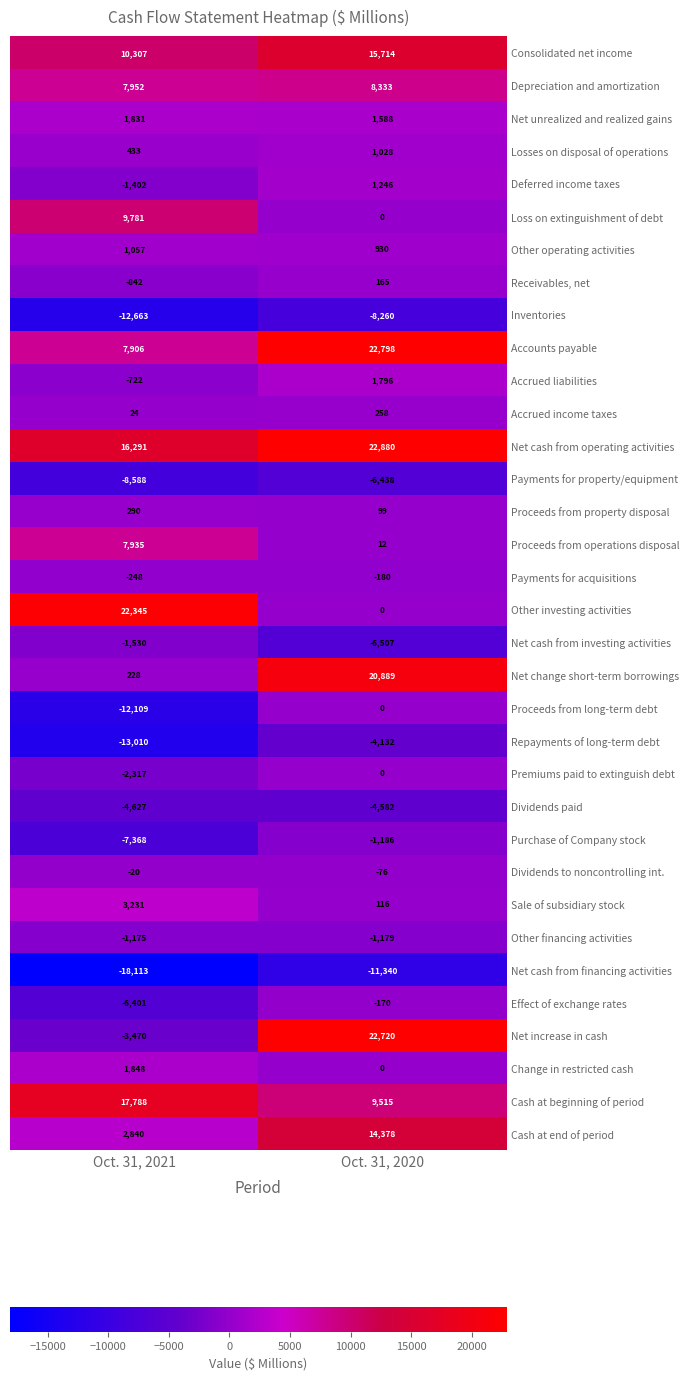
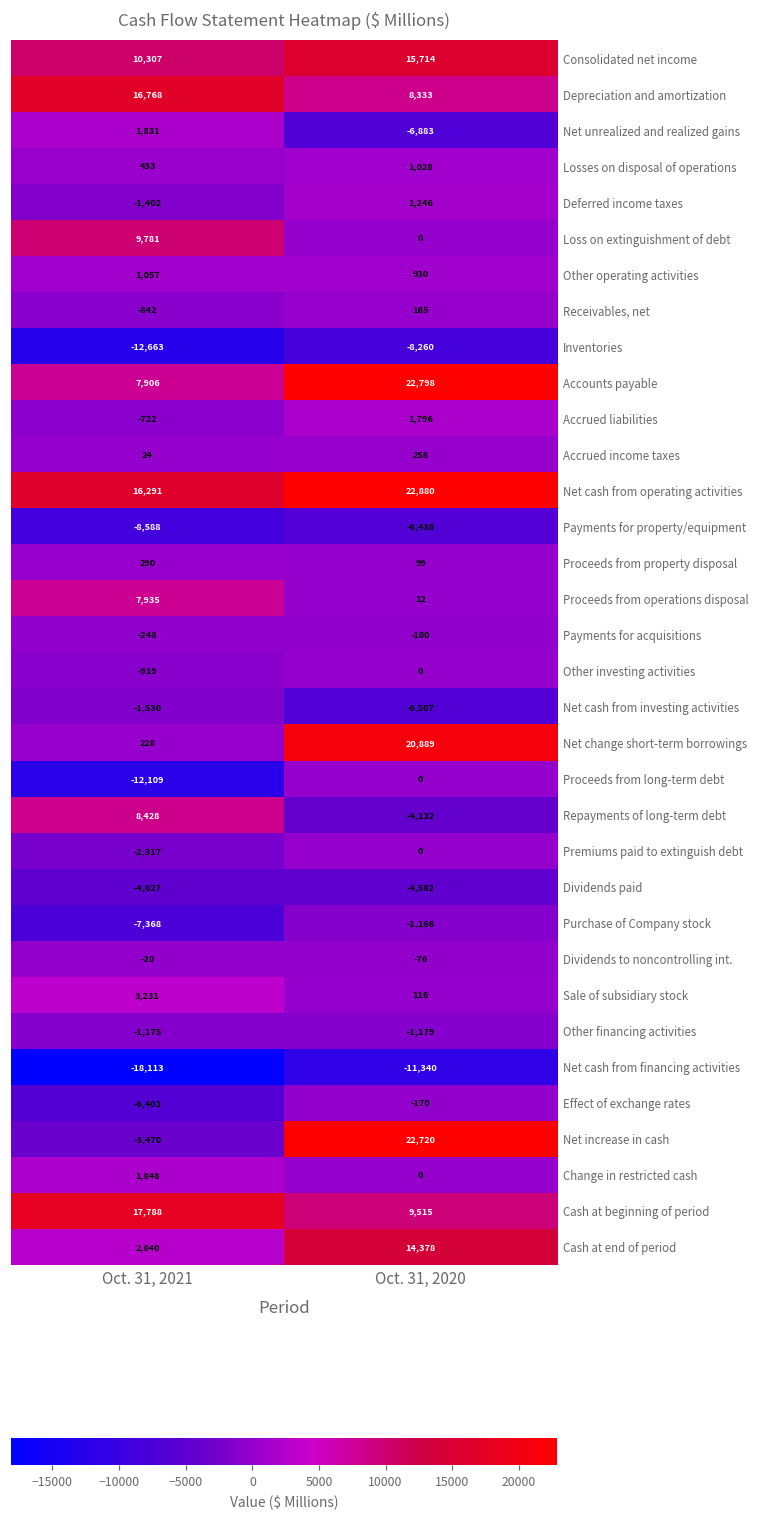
Depreciation and amortization, Oct. 31, 2021: 7,952 -> 16,768
Net unrealized and realized gains, Oct. 31, 2020: 1,588 -> -6,883
Other investing activities, Oct. 31, 2021: 22,345 -> -919
Repayments of long-term debt, Oct. 31, 2021: -13,010 -> 8,428
